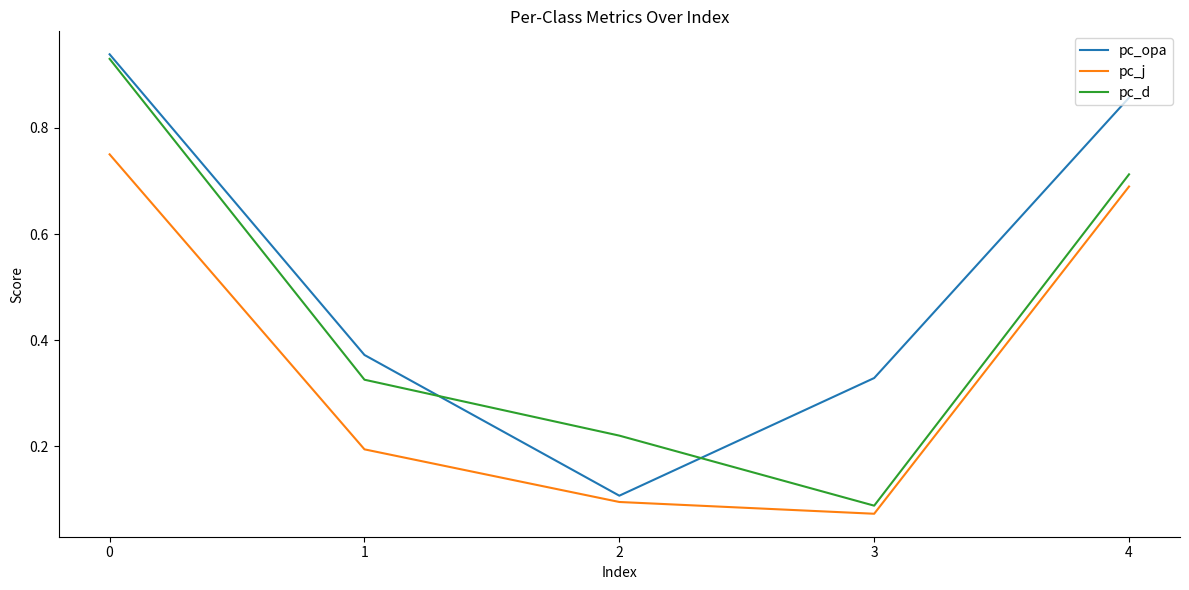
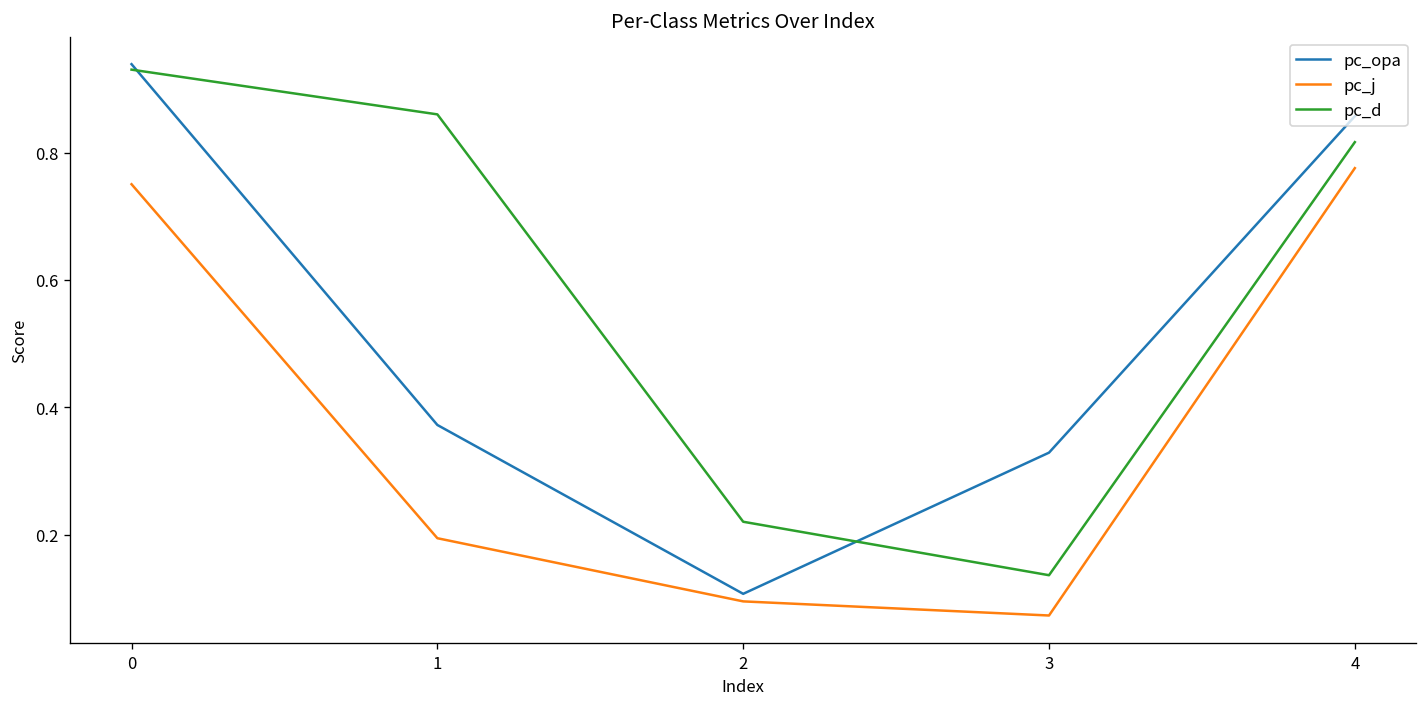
pc_d, 1: 0.33 -> 0.86
pc_d, 3: 0.09 -> 0.14
pc_j, 4: 0.69 -> 0.78
pc_d, 4: 0.71 -> 0.82
